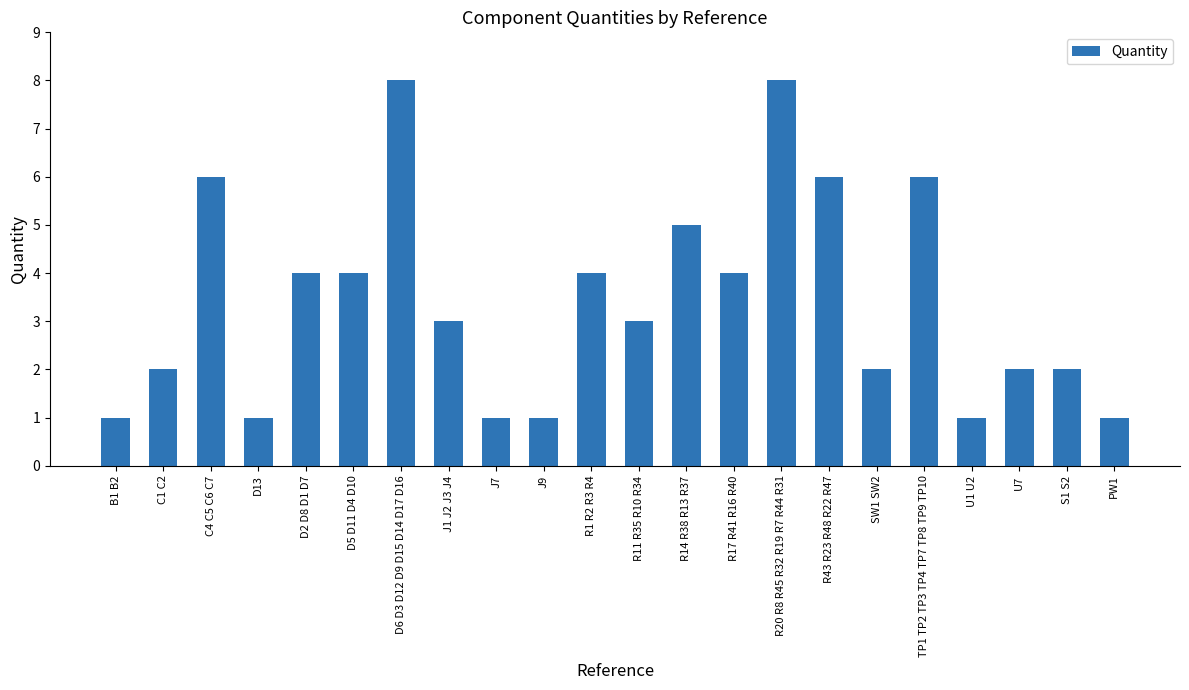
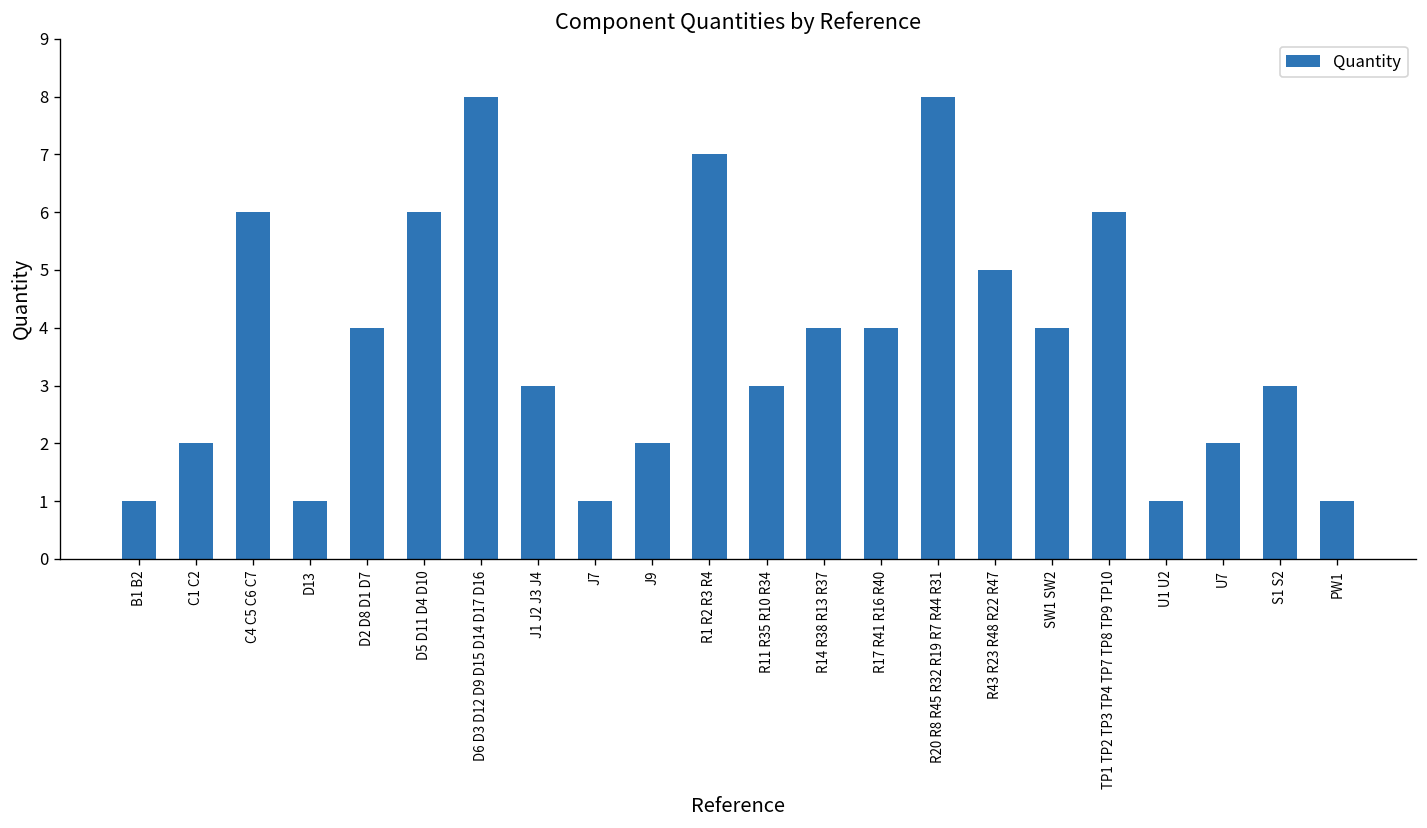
D5 D11 D4 D10: 4 -> 6
J9: 1 -> 2
R1 R2 R3 R4: 4 -> 7
R14 R38 R13 R37: 5 -> 4
R43 R23 R48 R22 R47: 6 -> 5
SW1 SW2: 2 -> 4
S1 S2: 2 -> 3
